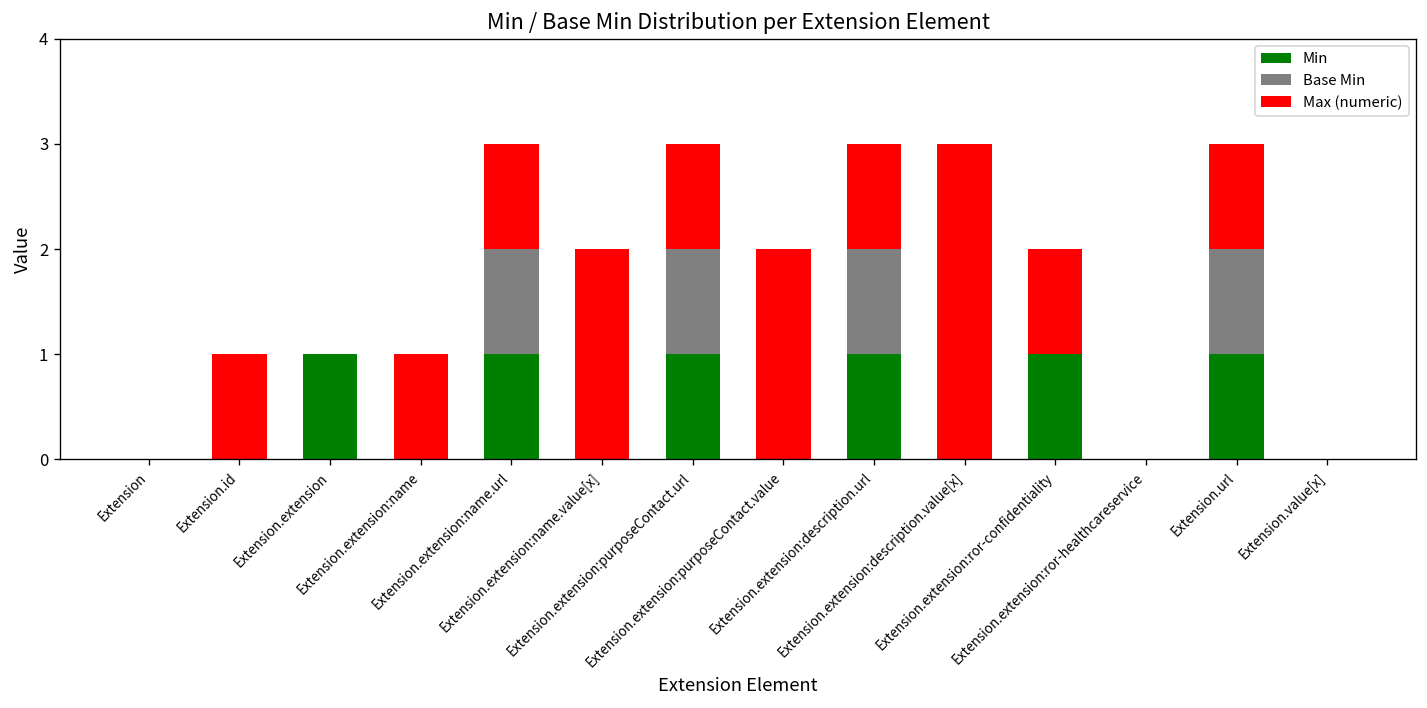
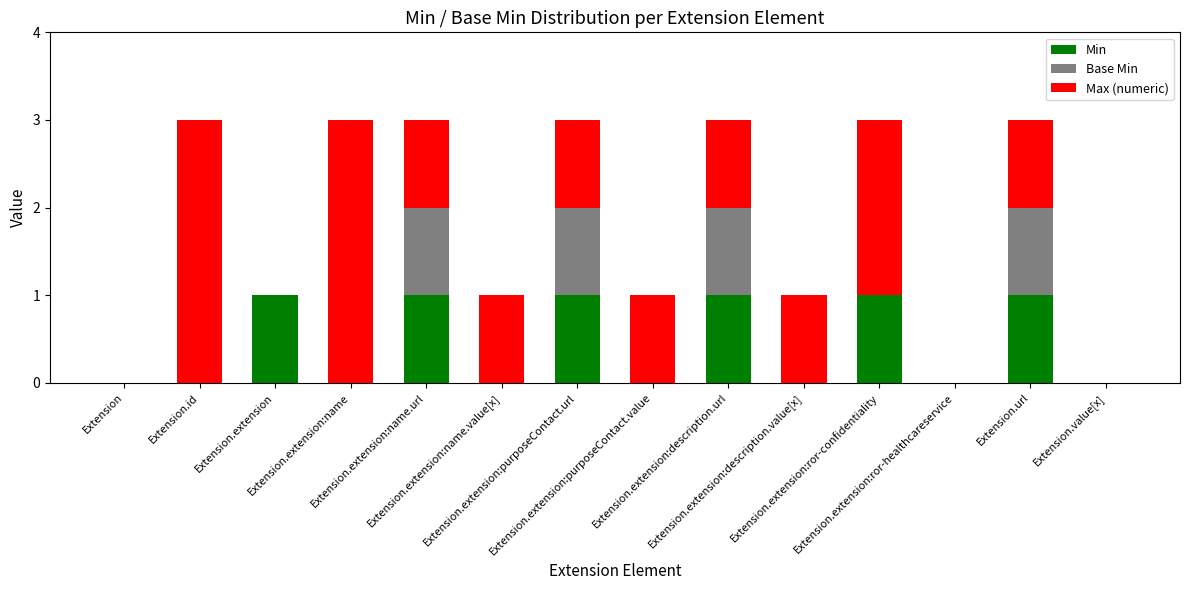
Max (numeric), Extension.id: 1 -> 3
Max (numeric), Extension.extension:name: 1 -> 3
Max (numeric), Extension.extension:name.value[x]: 2 -> 1
Max (numeric), Extension.extension:purposeContact.value: 2 -> 1
Max (numeric), Extension.extension:description.value[x]: 3 -> 1
Max (numeric), Extension.extension:ror-confidentiality: 1 -> 2
